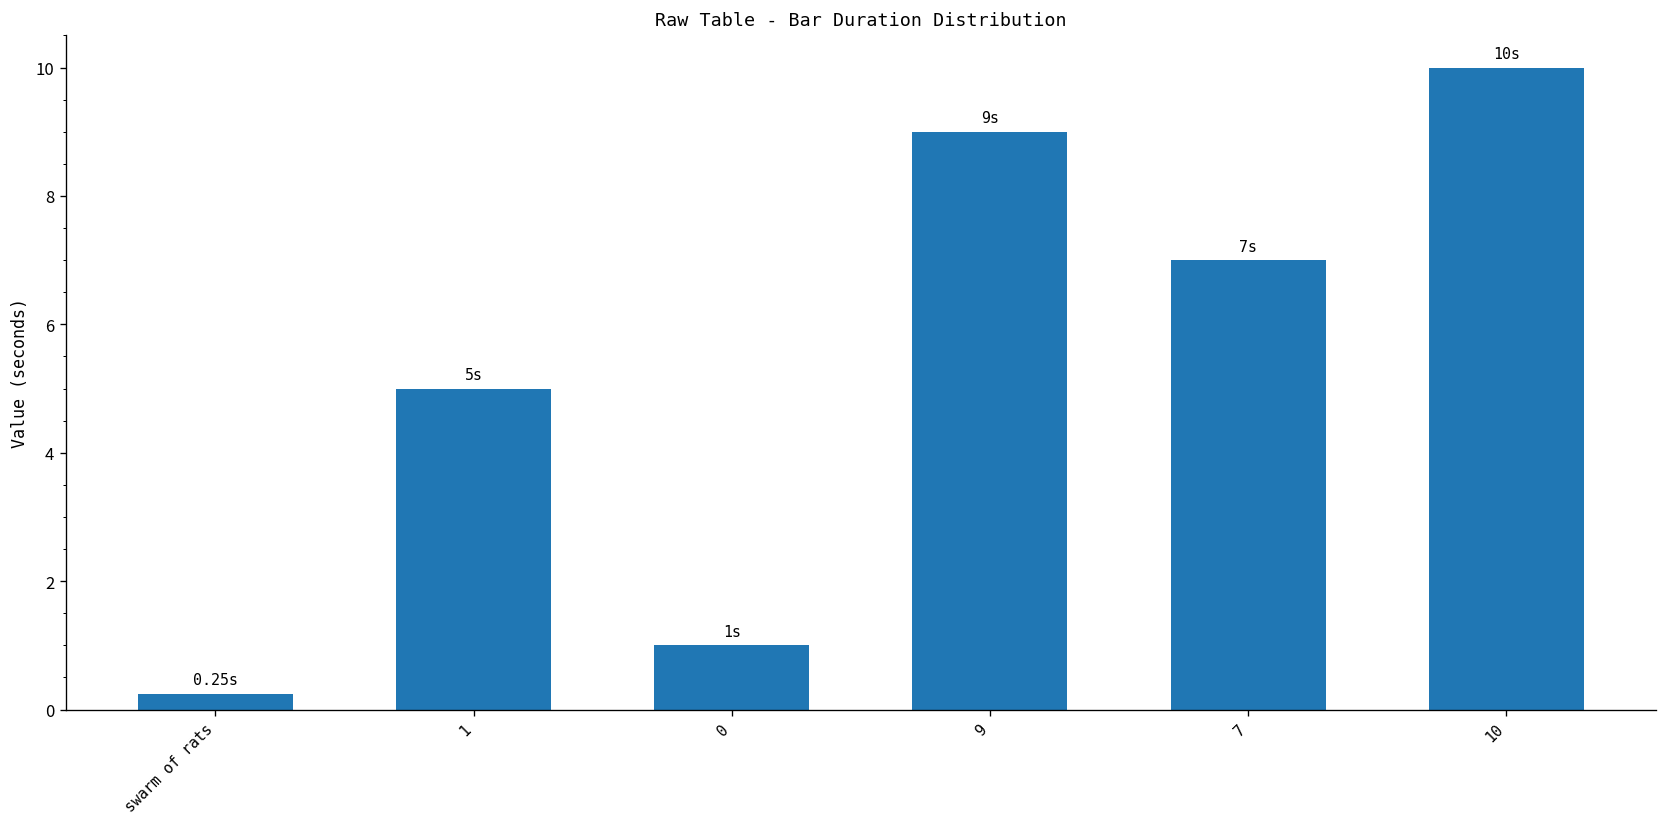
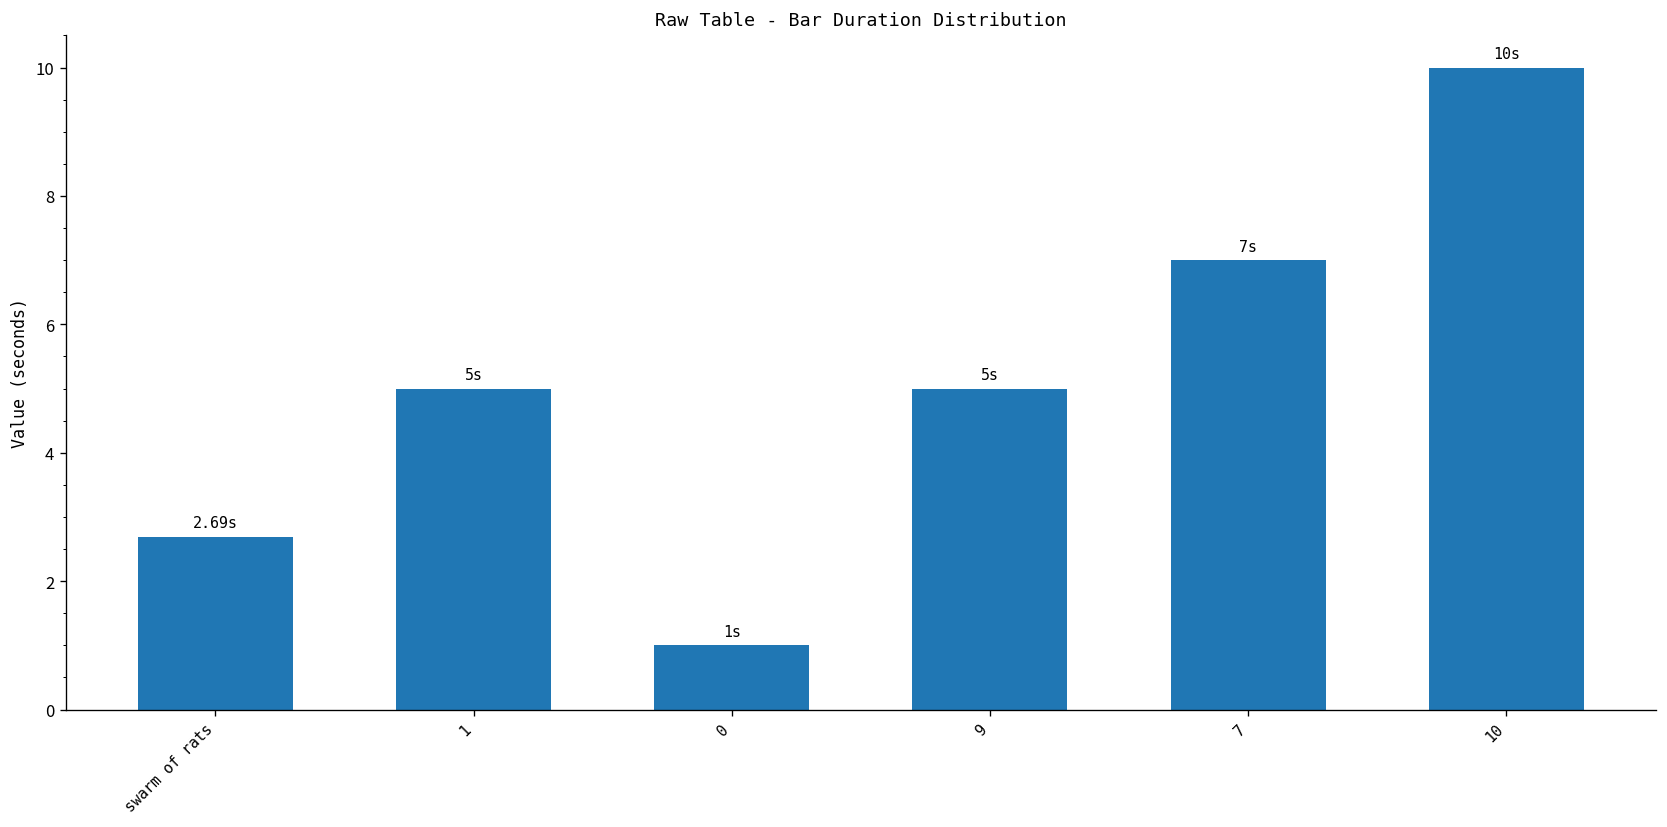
swarm of rats: 0.25s -> 2.69s
9: 9s -> 5s
